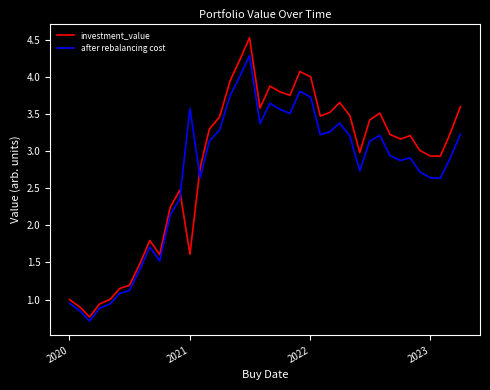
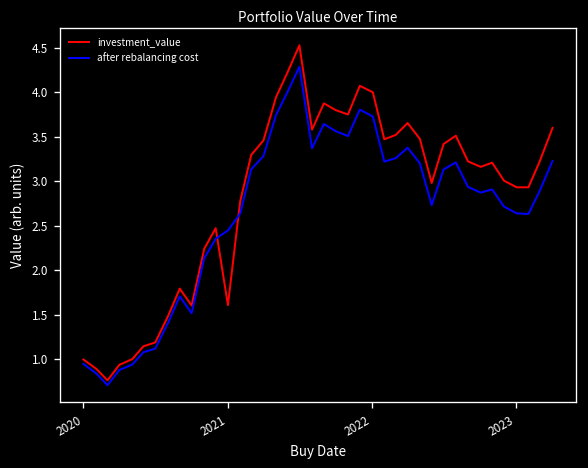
after rebalancing cost, 2021: 3.6 -> 2.4
